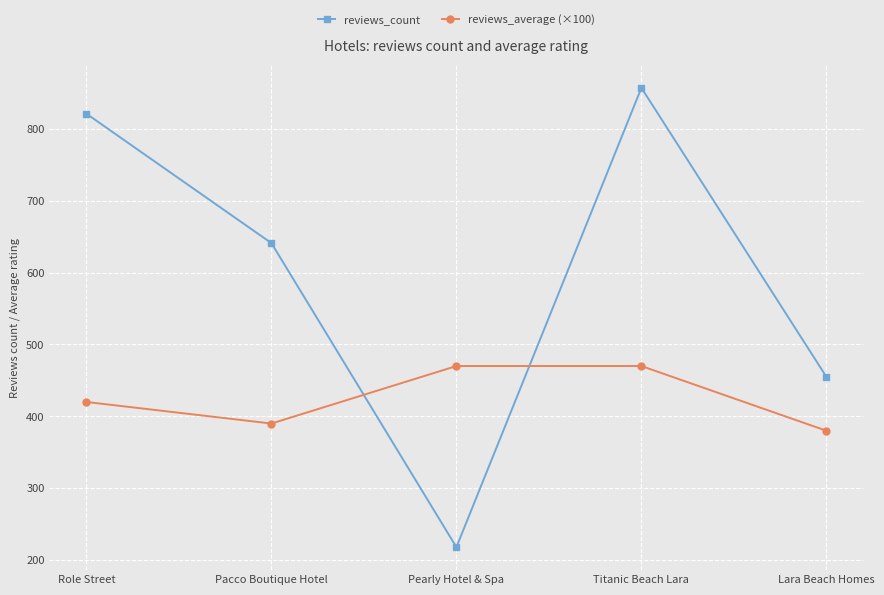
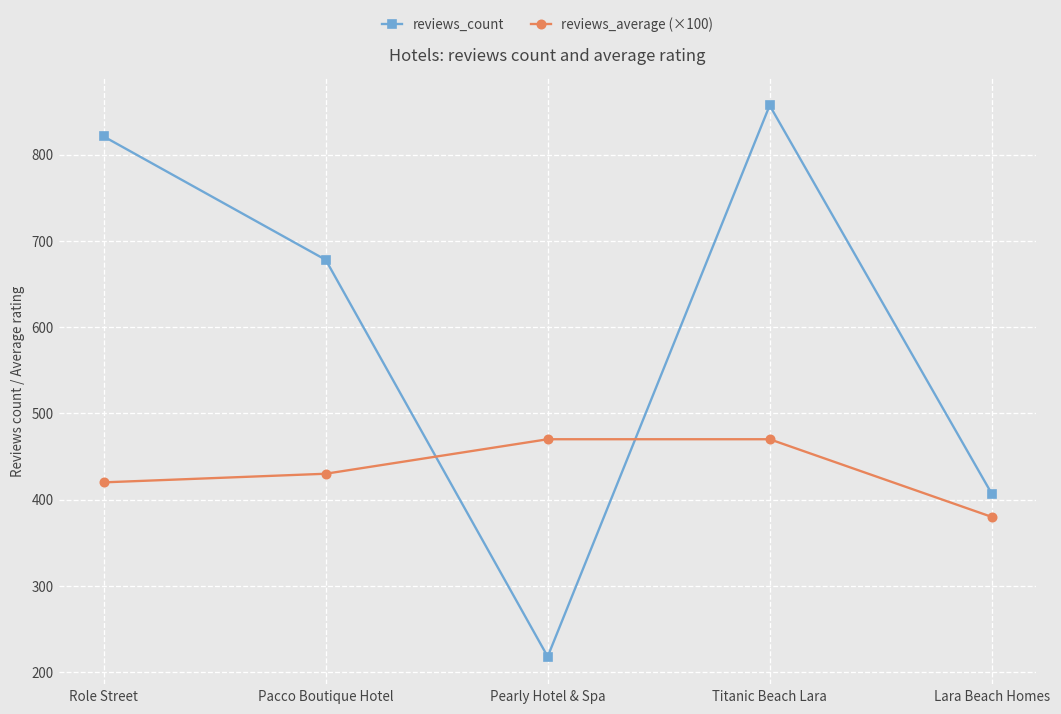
reviews_count, Pacco Boutique Hotel: 640 -> 680
reviews_average (×100), Pacco Boutique Hotel: 390 -> 430
reviews_count, Lara Beach Homes: 460 -> 410
